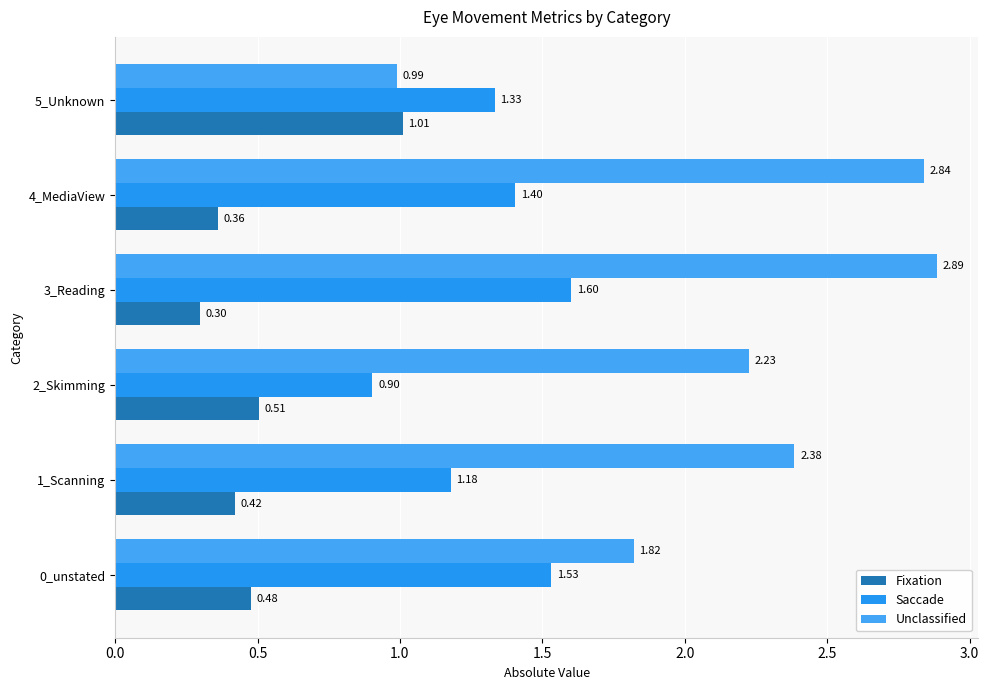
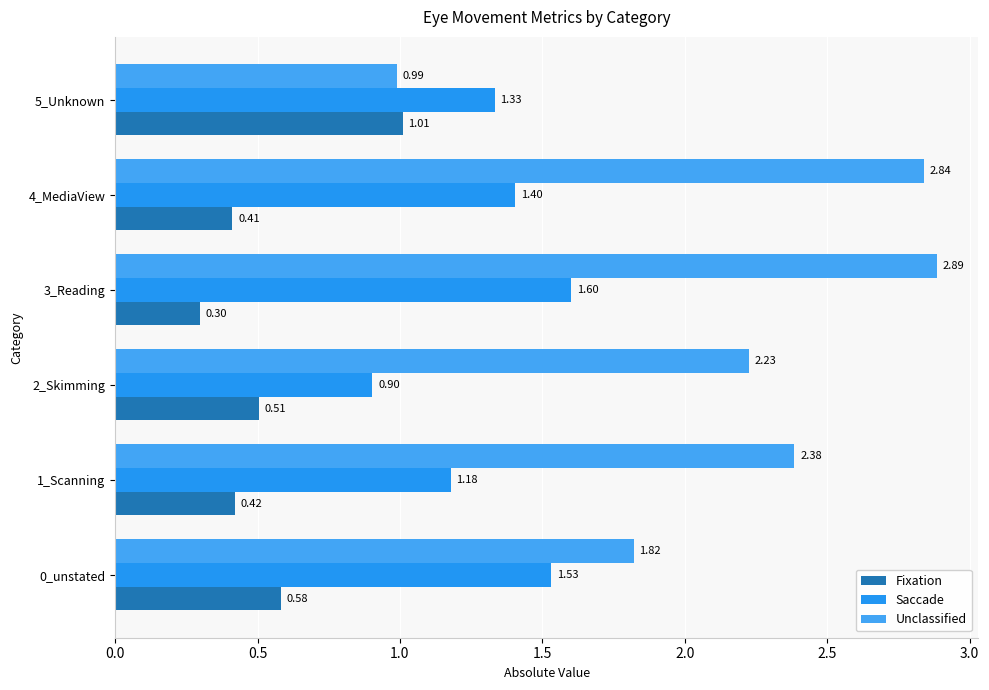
Fixation, 4_MediaView: 0.36 -> 0.41
Fixation, 0_unstated: 0.48 -> 0.58
